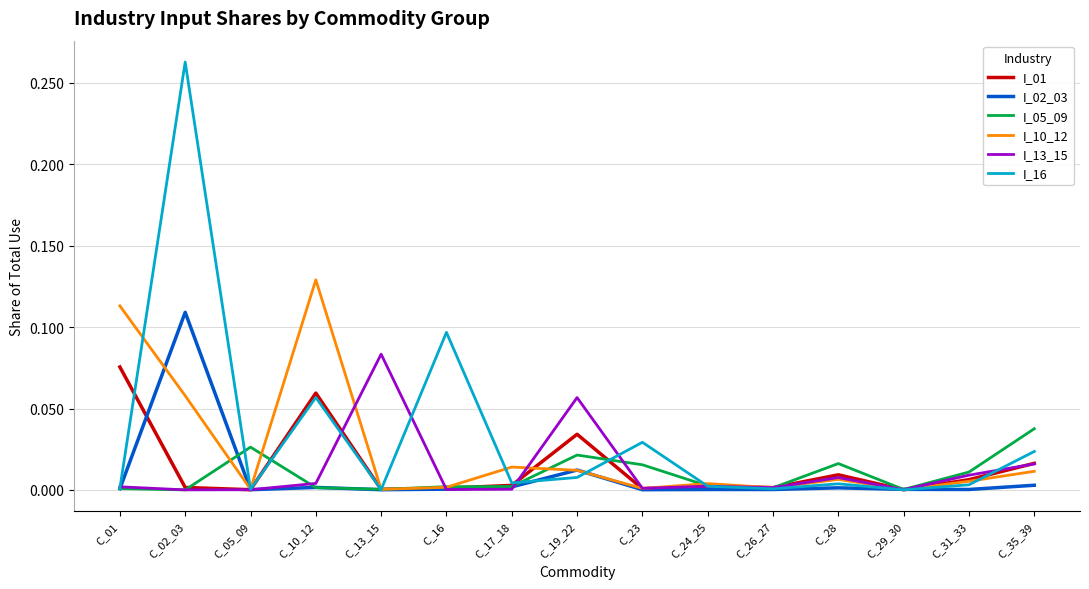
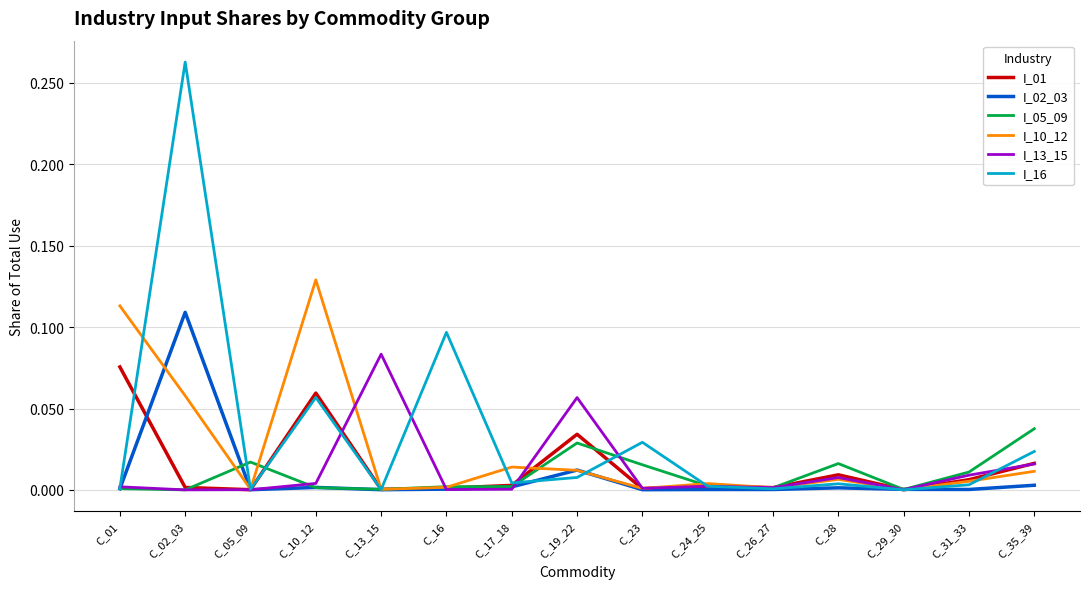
I_05_09, C_05_09: 0.026 -> 0.017
I_05_09, C_19_22: 0.021 -> 0.029
